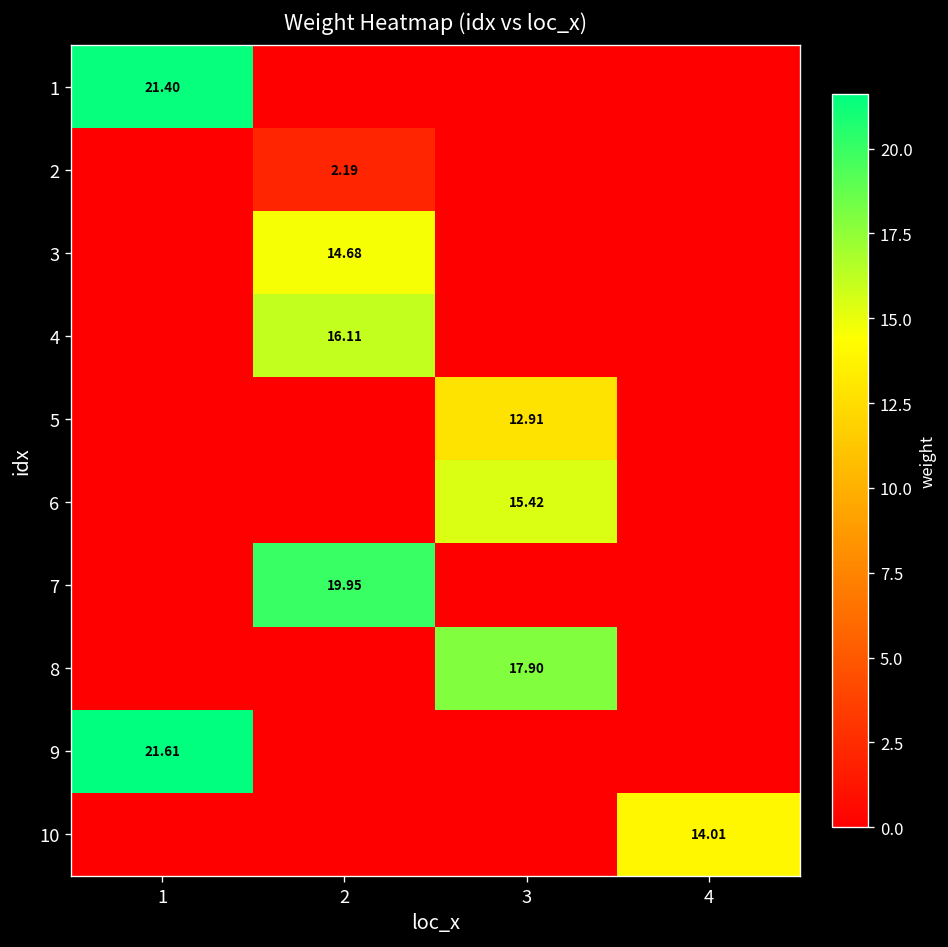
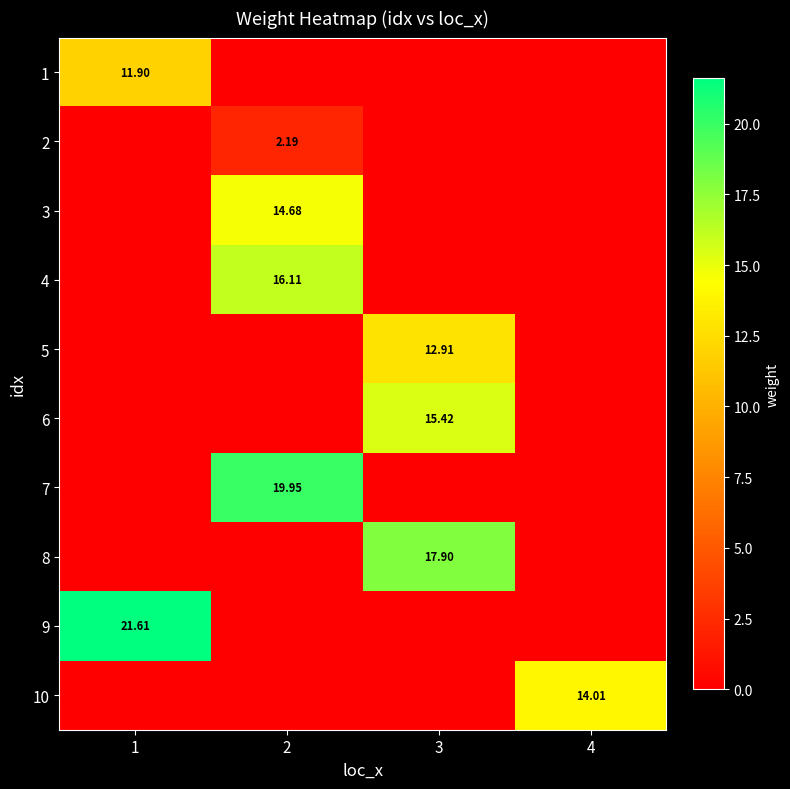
1, 1: 21.40 -> 11.90
